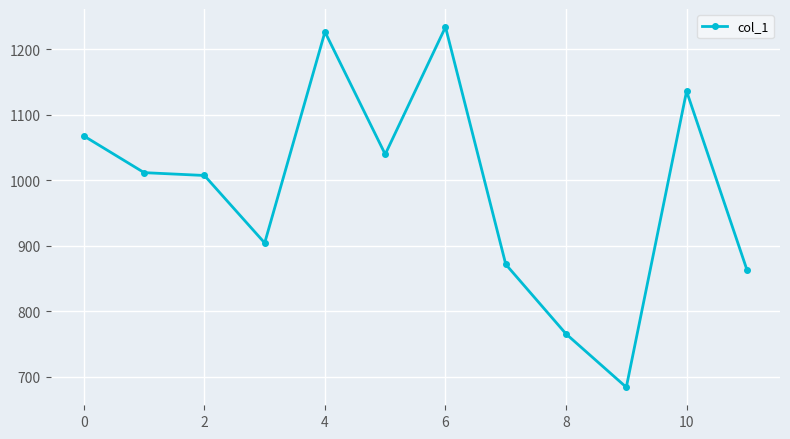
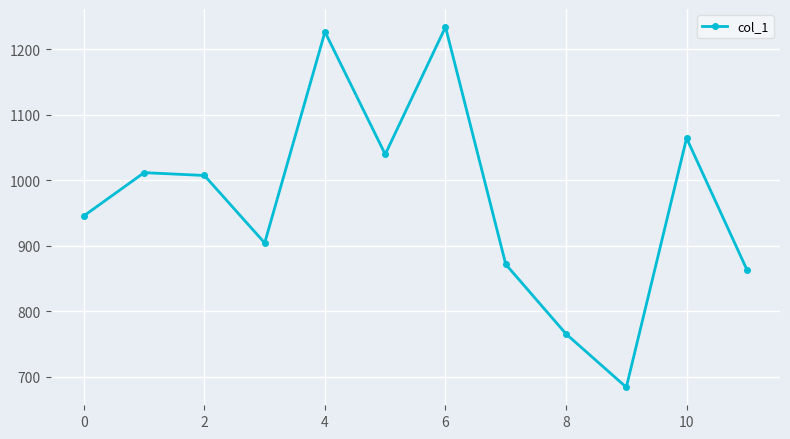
0: 1070 -> 950
10: 1140 -> 1060
